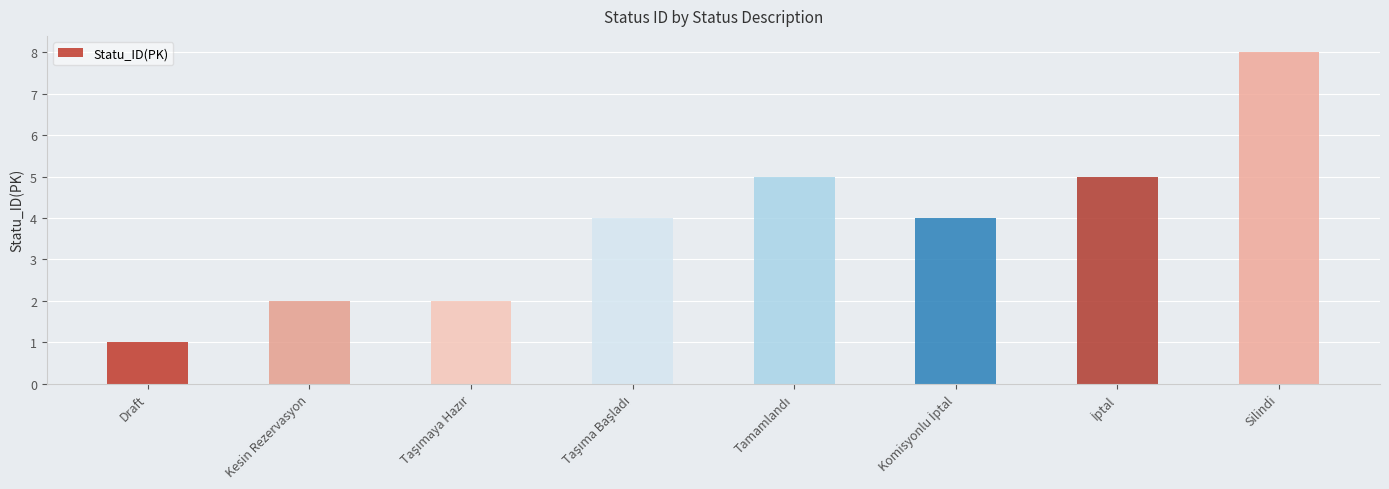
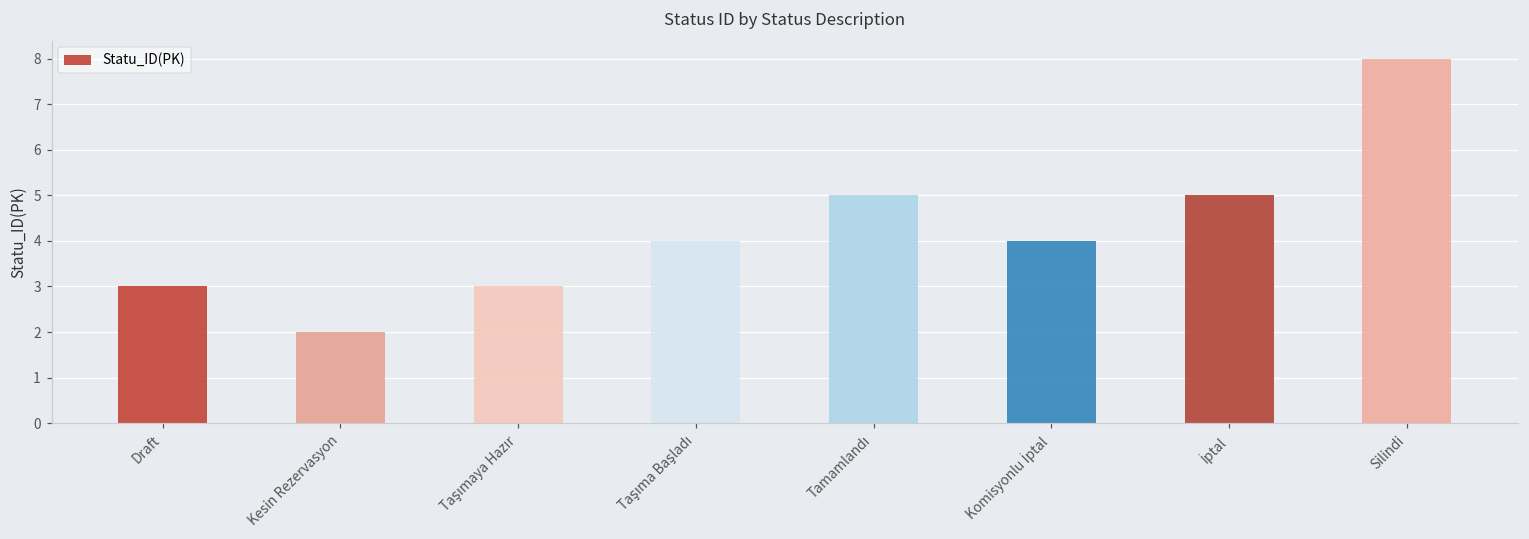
Draft: 1 -> 3
Taşımaya Hazır: 2 -> 3
